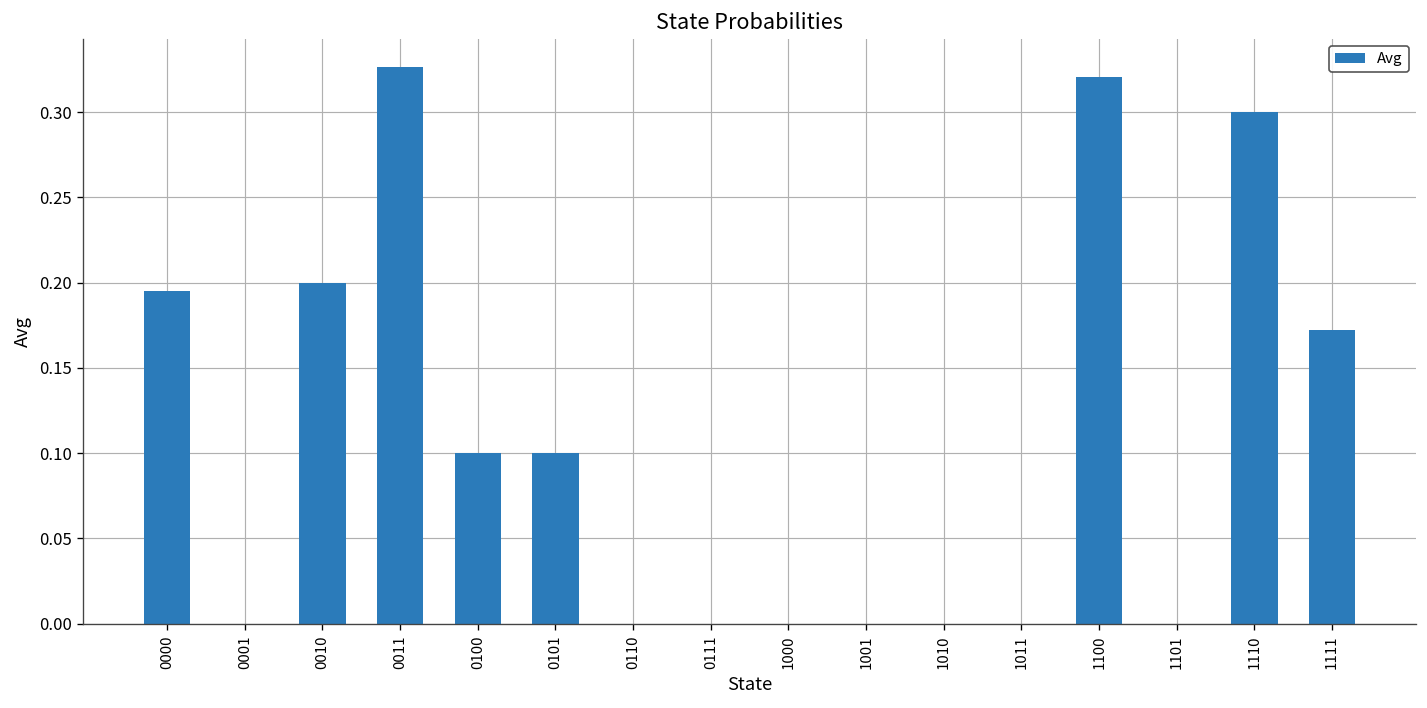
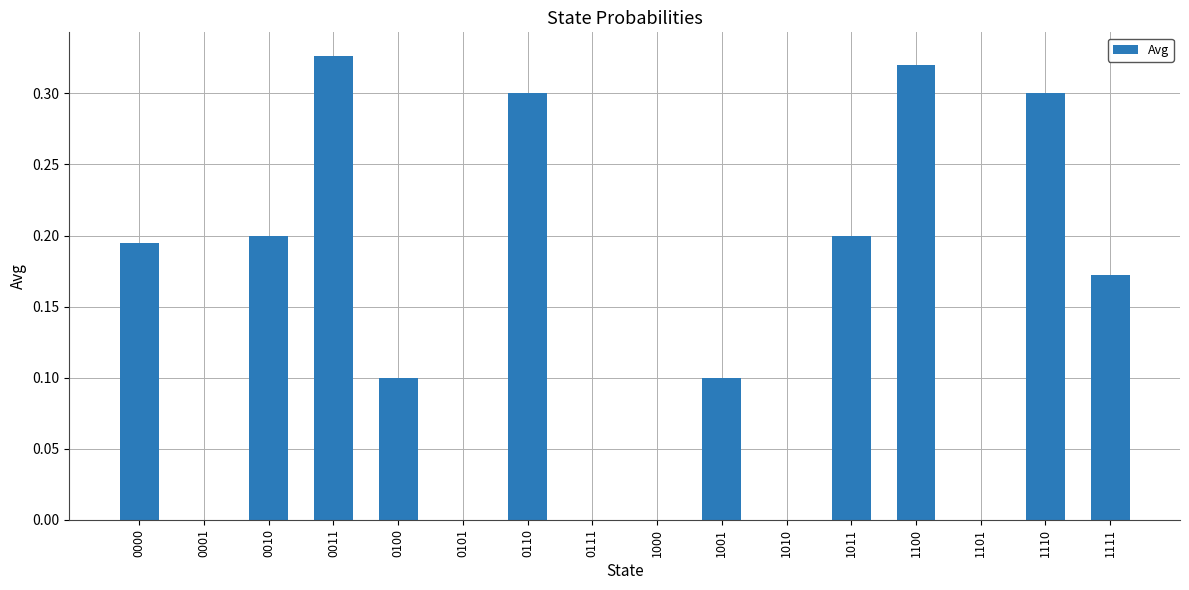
0101: 0.1 -> 0.0
0110: 0.0 -> 0.3
1001: 0.0 -> 0.1
1011: 0.0 -> 0.2
